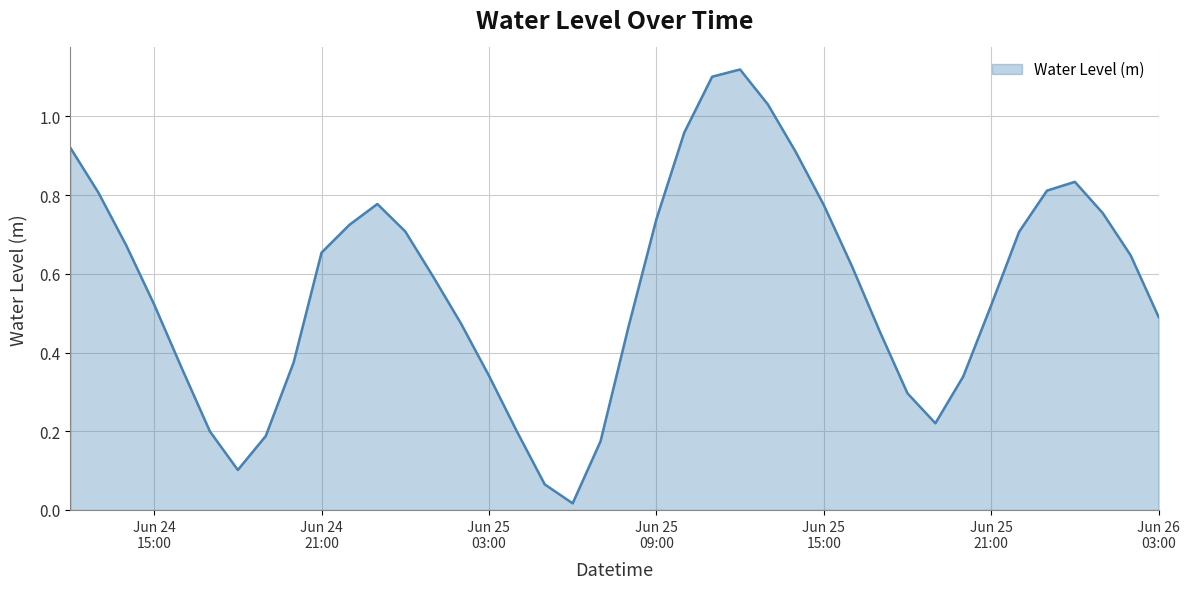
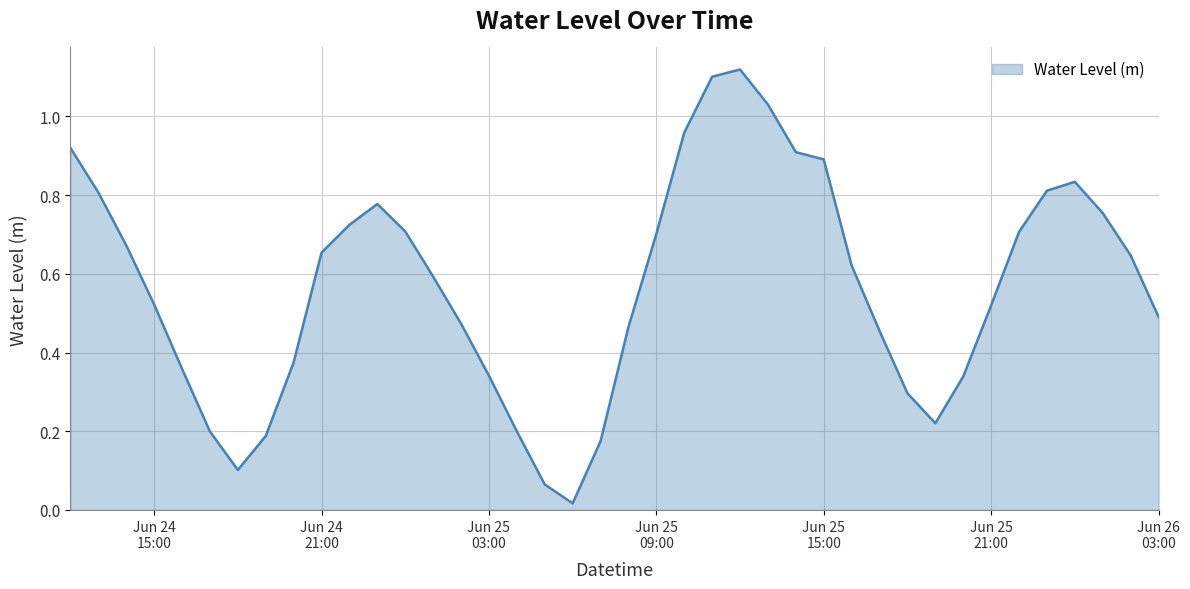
Jun 25 09:00: 0.74 -> 0.70
Jun 25 15:00: 0.77 -> 0.89
